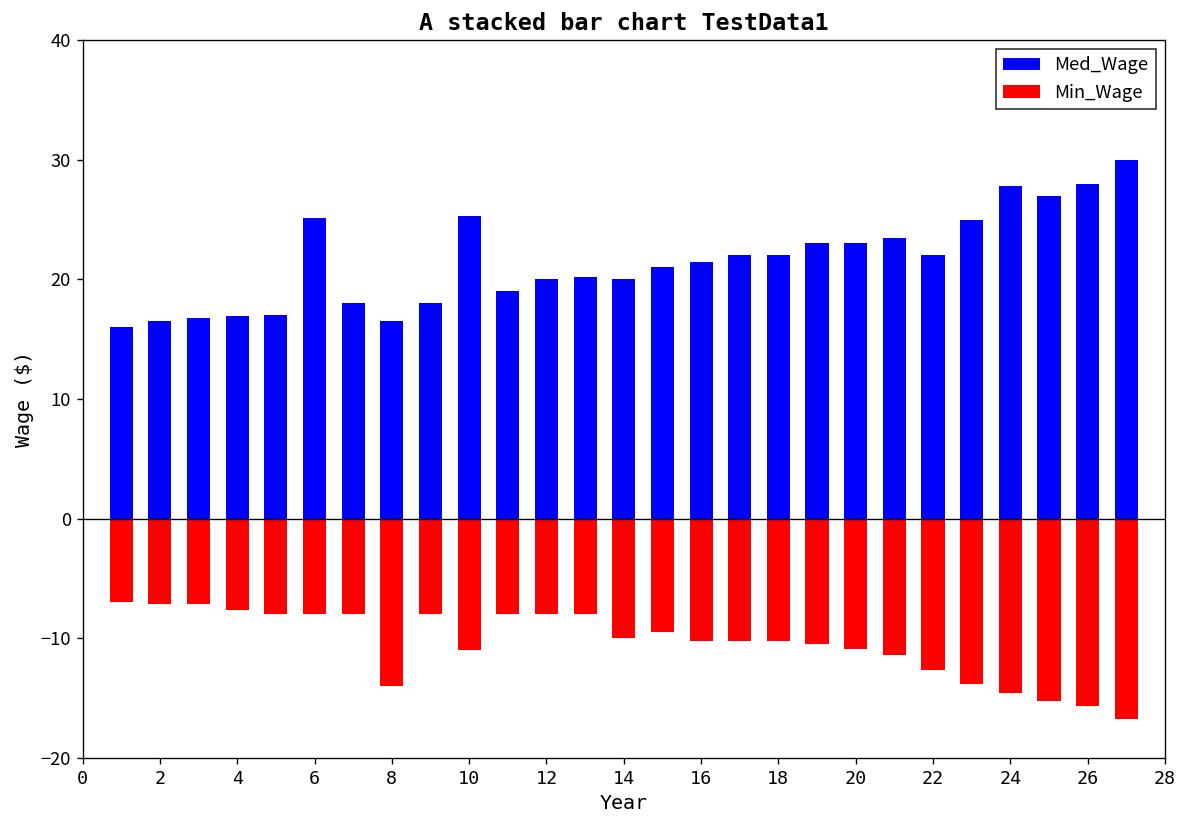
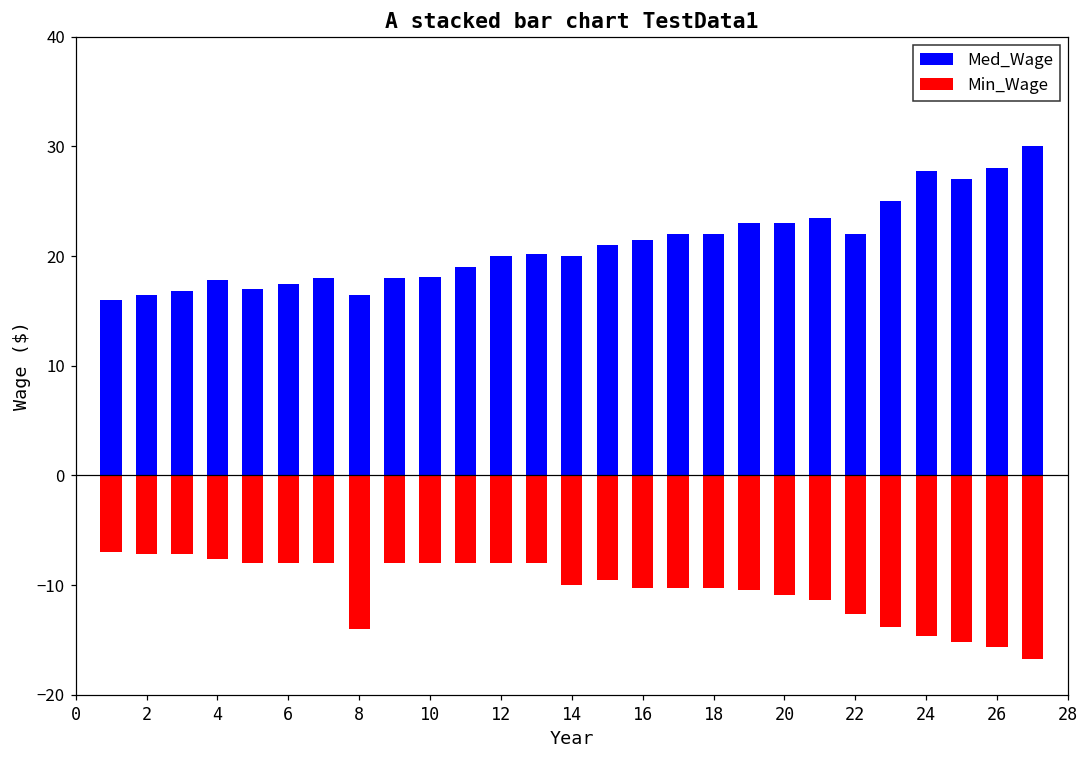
Med_Wage, 4: 17 -> 18
Med_Wage, 6: 25 -> 17
Med_Wage, 10: 25 -> 18
Min_Wage, 10: -11 -> -8
